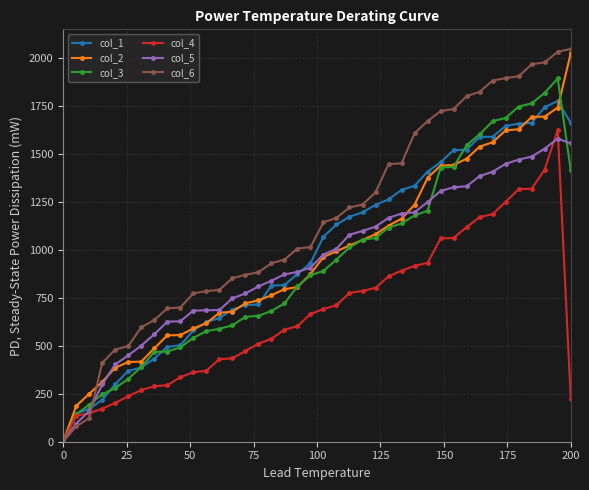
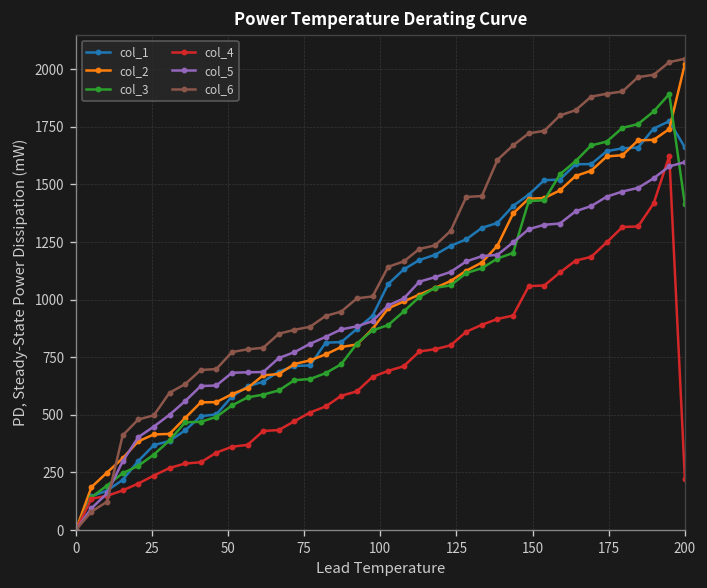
col_5, 200: 1550 -> 1600
